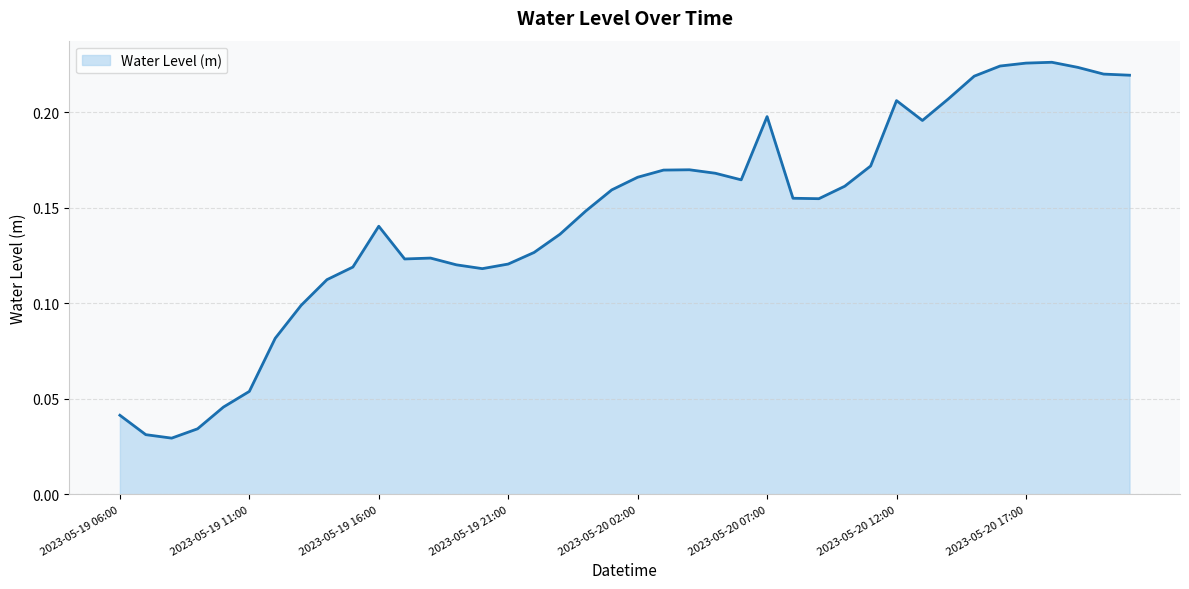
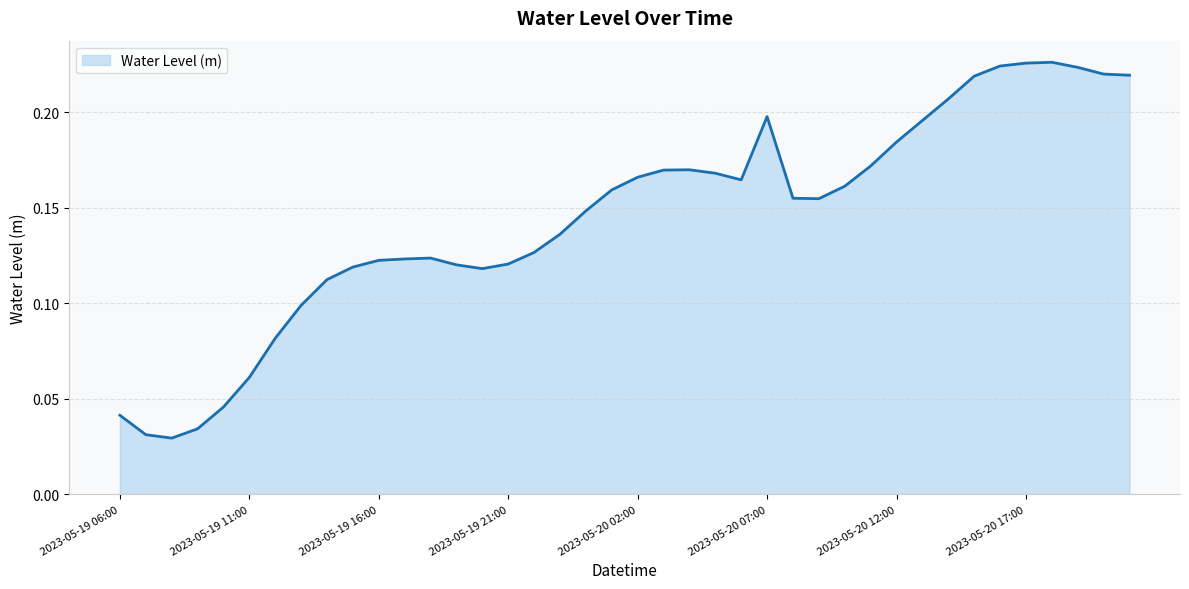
2023-05-19 11:00: 0.054 -> 0.061
2023-05-19 16:00: 0.140 -> 0.123
2023-05-20 12:00: 0.206 -> 0.185
